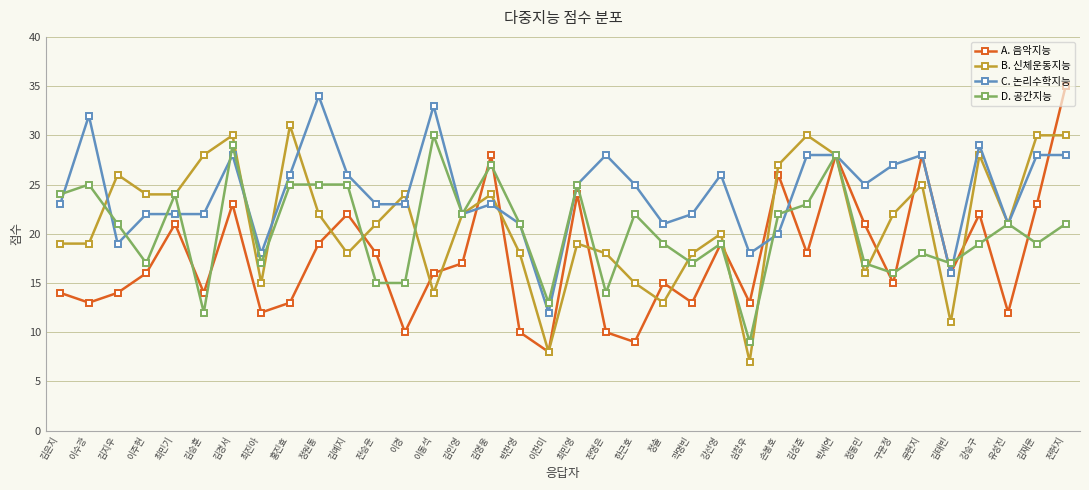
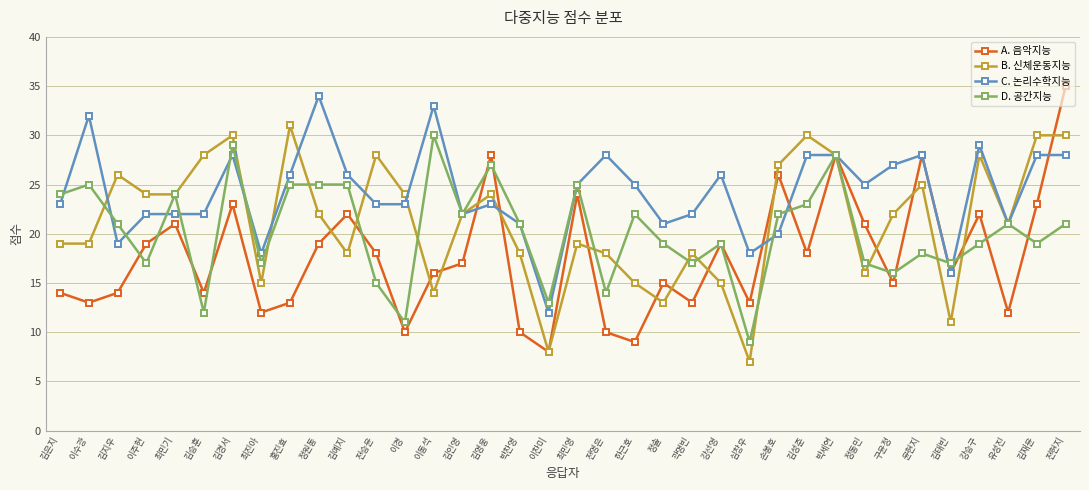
A. 음악지능, 이주현: 16 -> 19
B. 신체운동지능, 전승윤: 21 -> 28
D. 공간지능, 이경: 15 -> 11
B. 신체운동지능, 강선영: 20 -> 15
